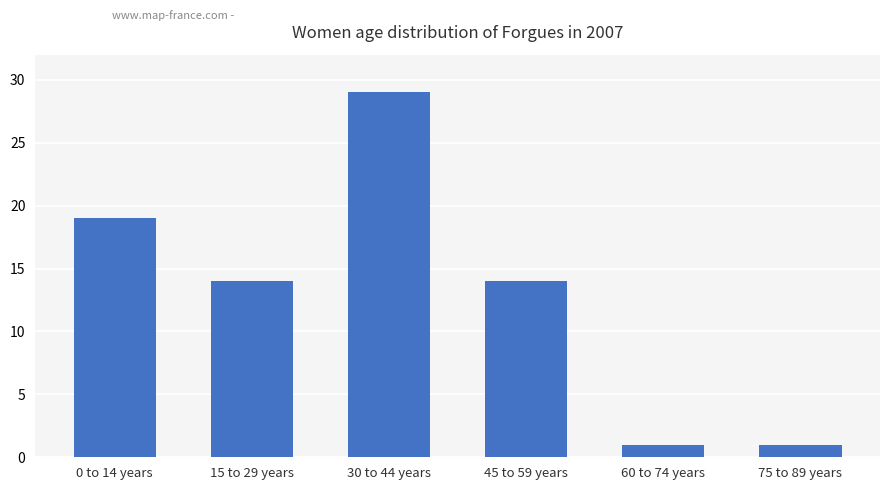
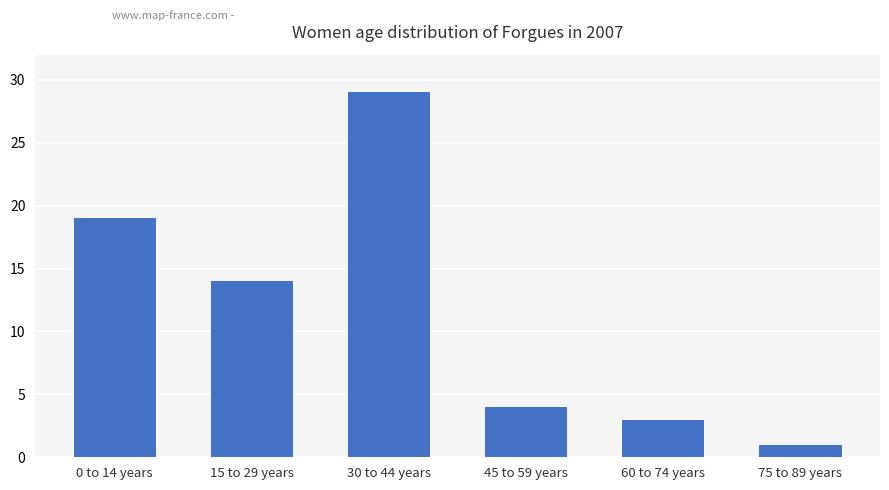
45 to 59 years: 14 -> 4
60 to 74 years: 1 -> 3
